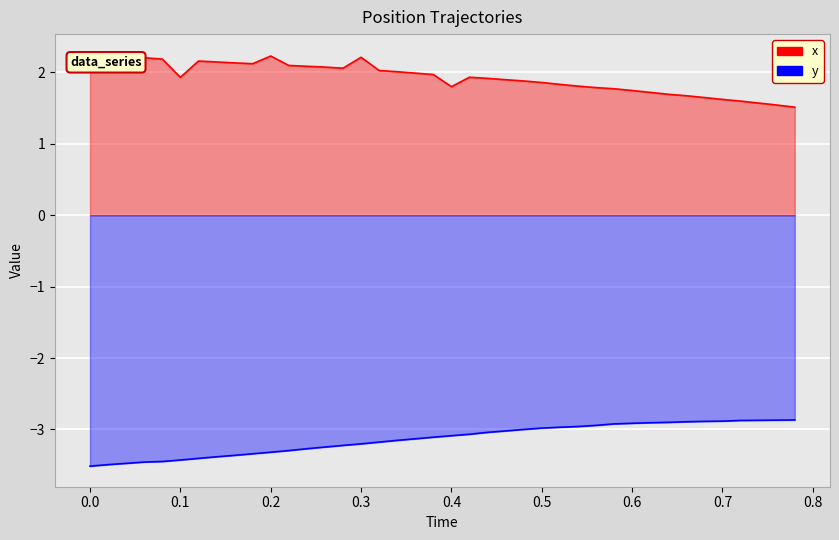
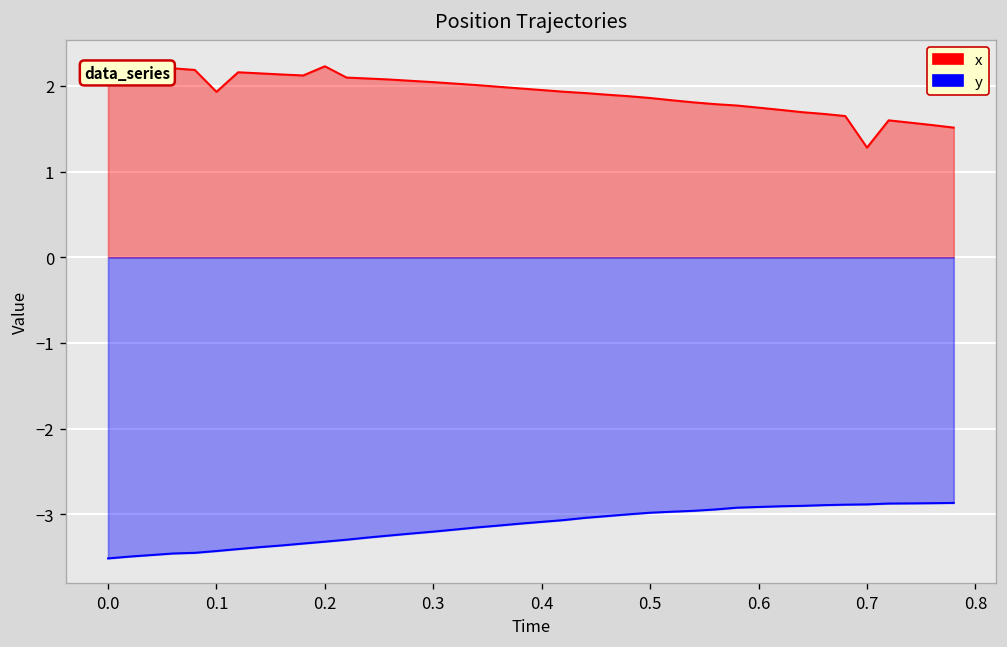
x, 0.3: 2.2 -> 2.0
x, 0.4: 1.8 -> 2.0
x, 0.7: 1.6 -> 1.3
